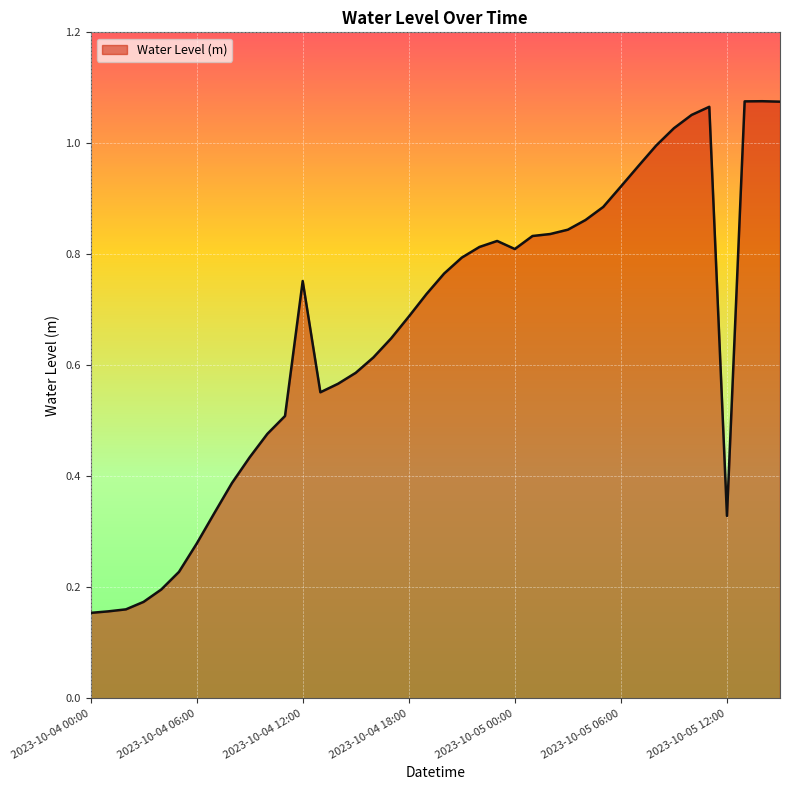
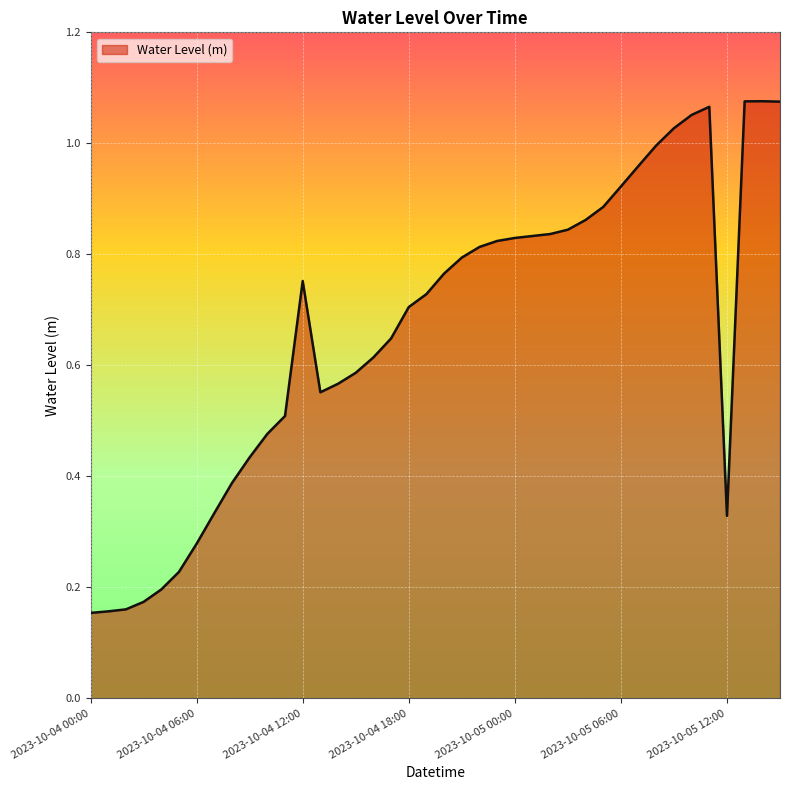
2023-10-04 18:00: 0.69 -> 0.71
2023-10-05 00:00: 0.81 -> 0.83
